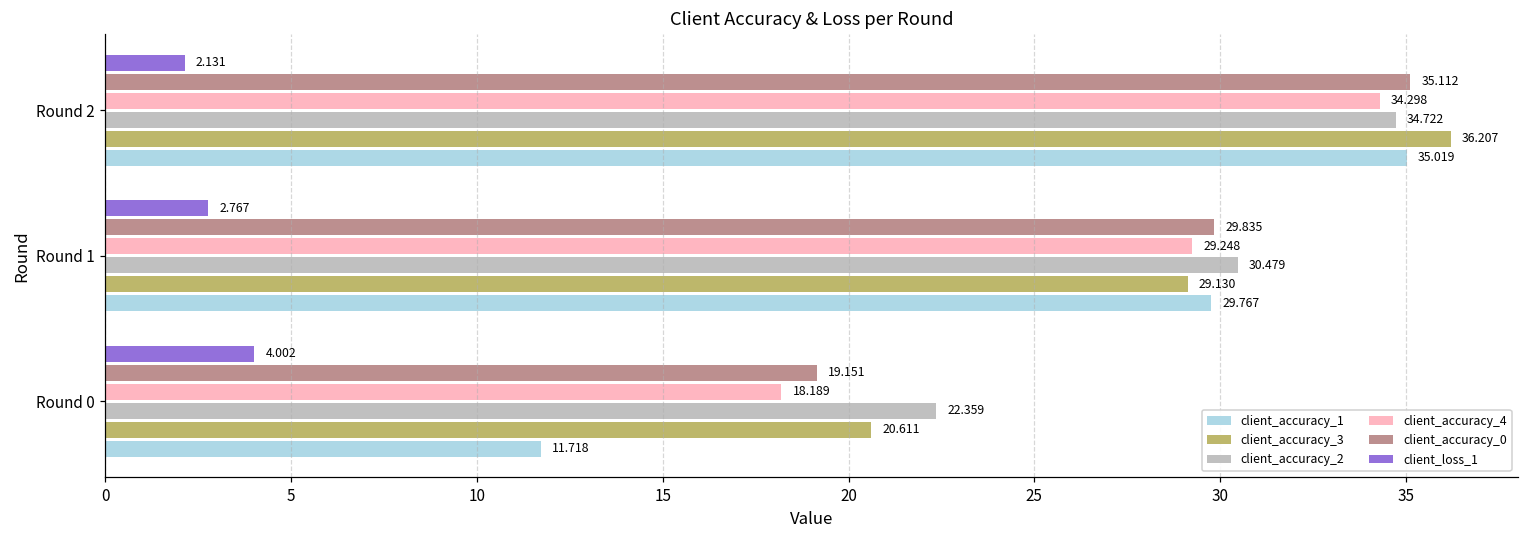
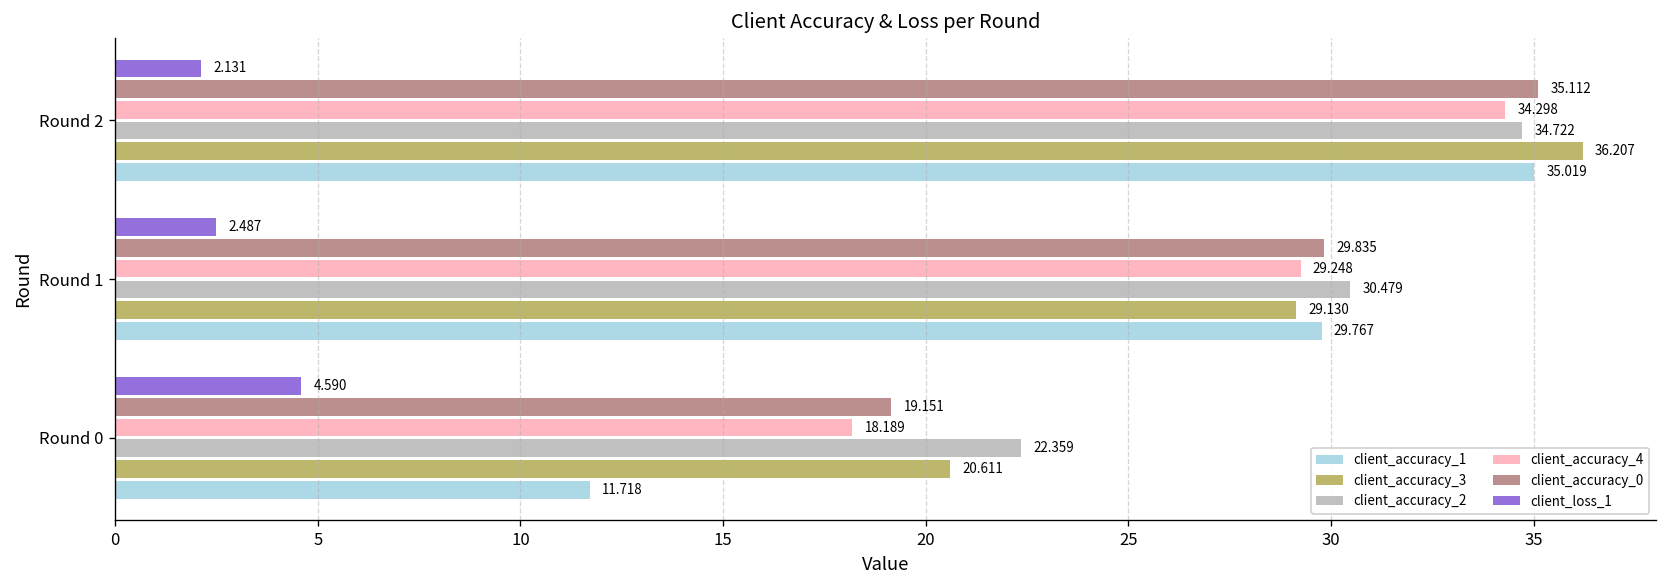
client_loss_1, Round 1: 2.767 -> 2.487
client_loss_1, Round 0: 4.002 -> 4.590
